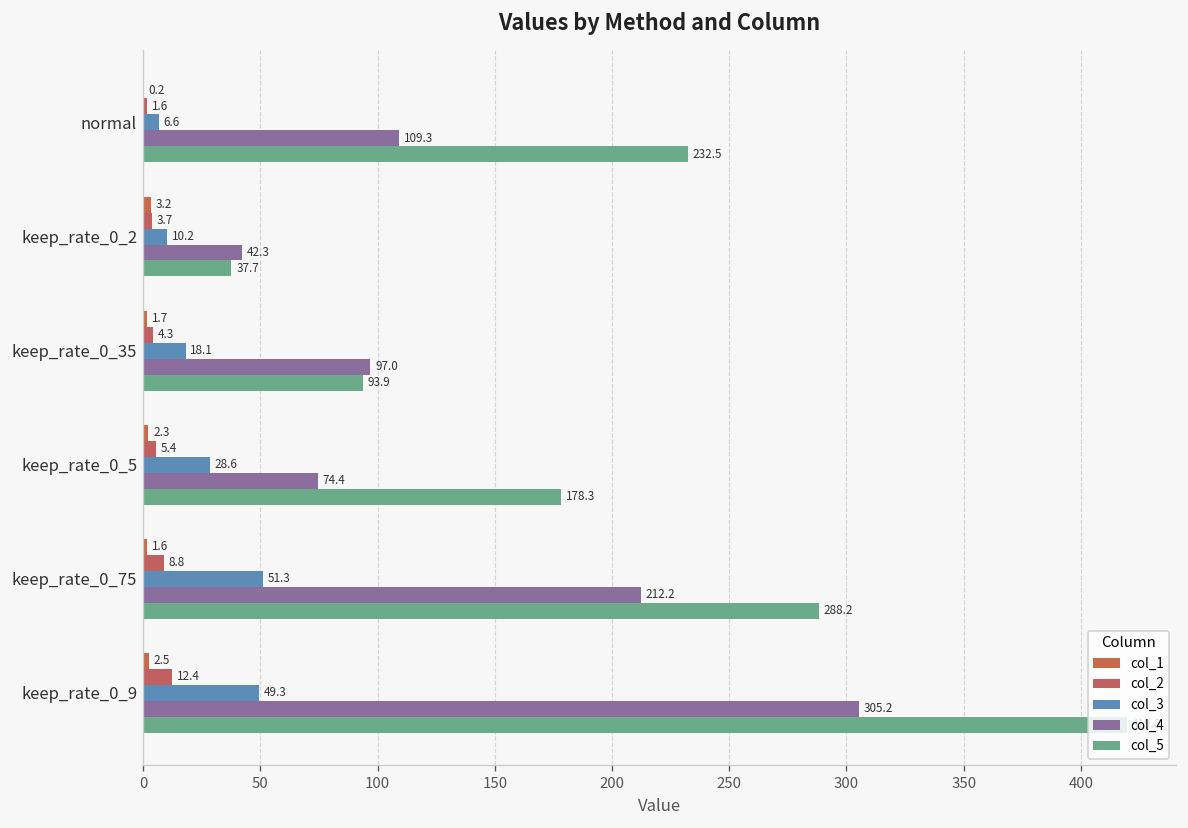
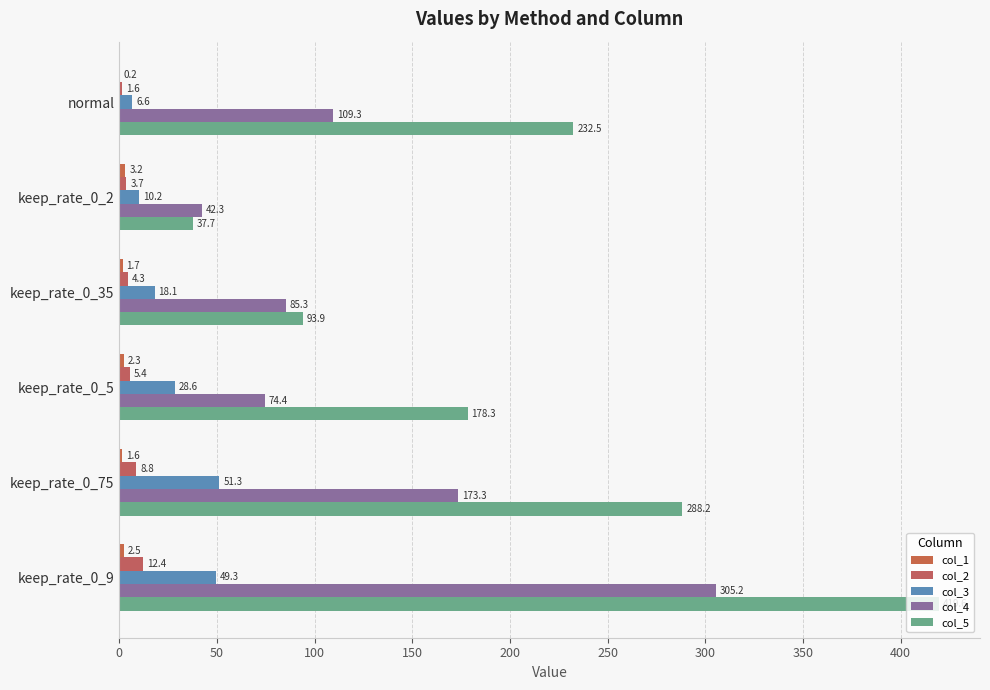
col_4, keep_rate_0_35: 97.0 -> 85.3
col_4, keep_rate_0_75: 212.2 -> 173.3
